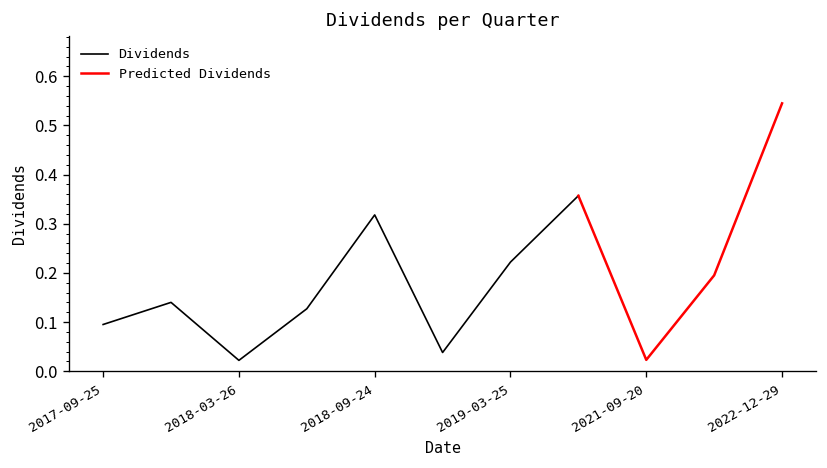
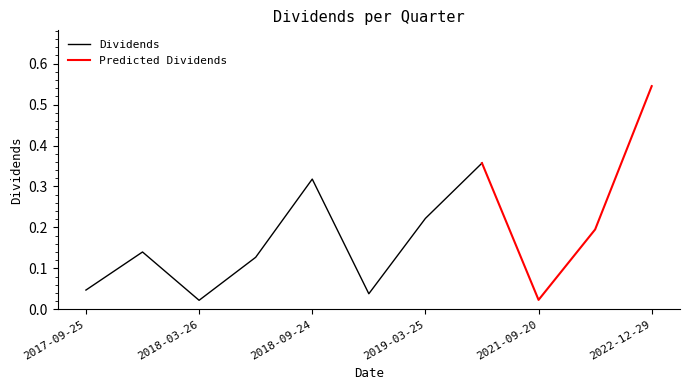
Dividends, 2017-09-25: 0.10 -> 0.05
